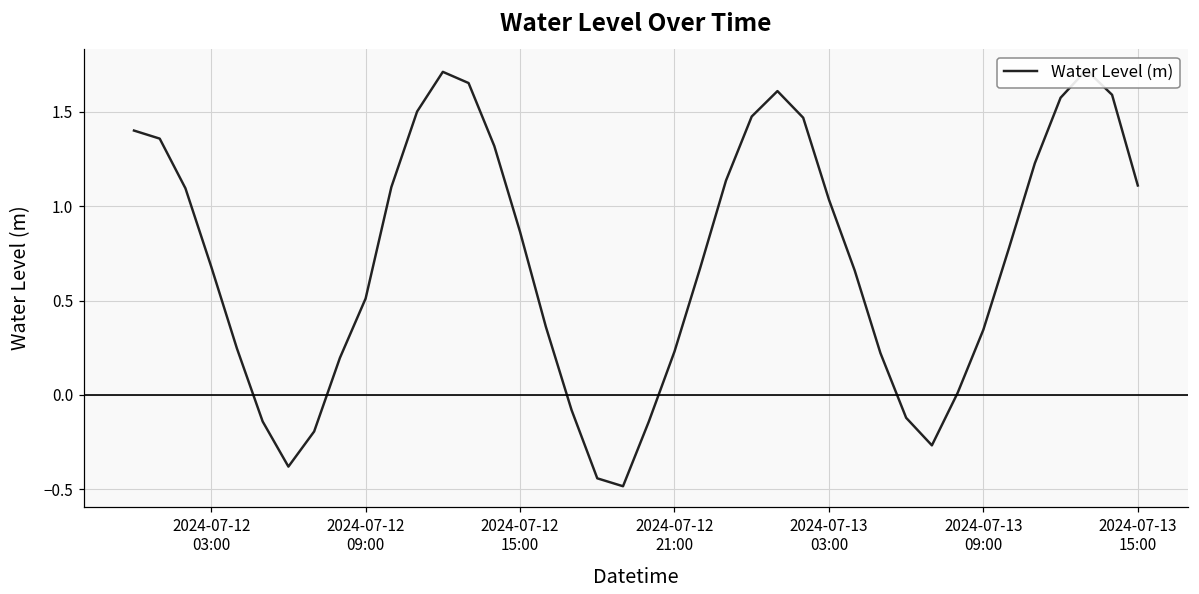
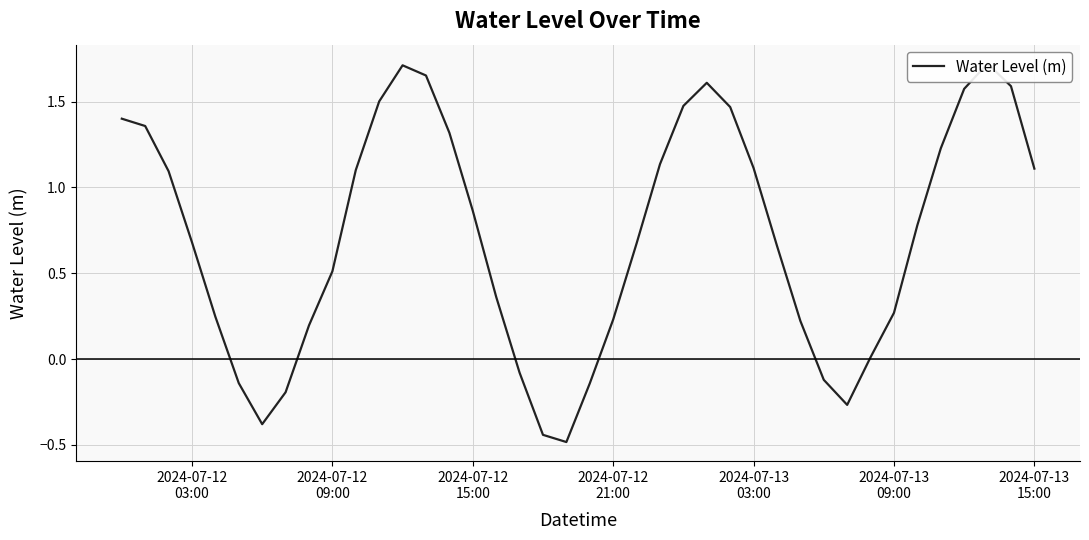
2024-07-13 03:00: 1.04 -> 1.11
2024-07-13 09:00: 0.35 -> 0.27
